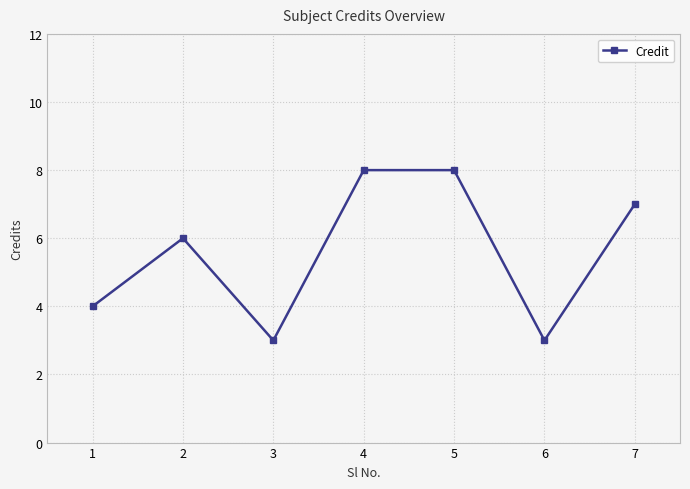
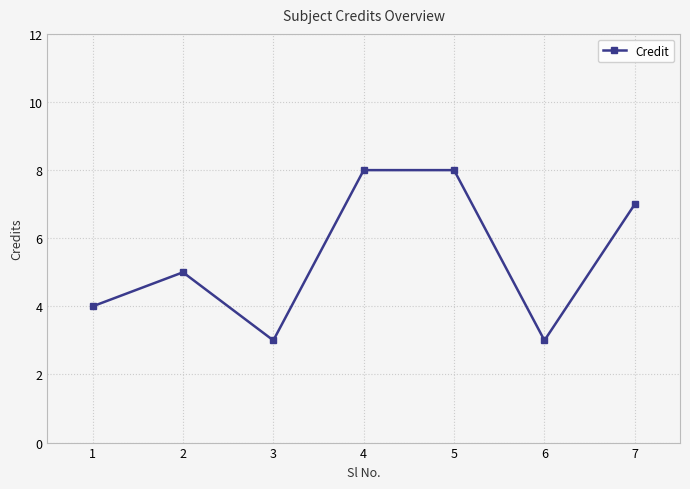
2: 6 -> 5
